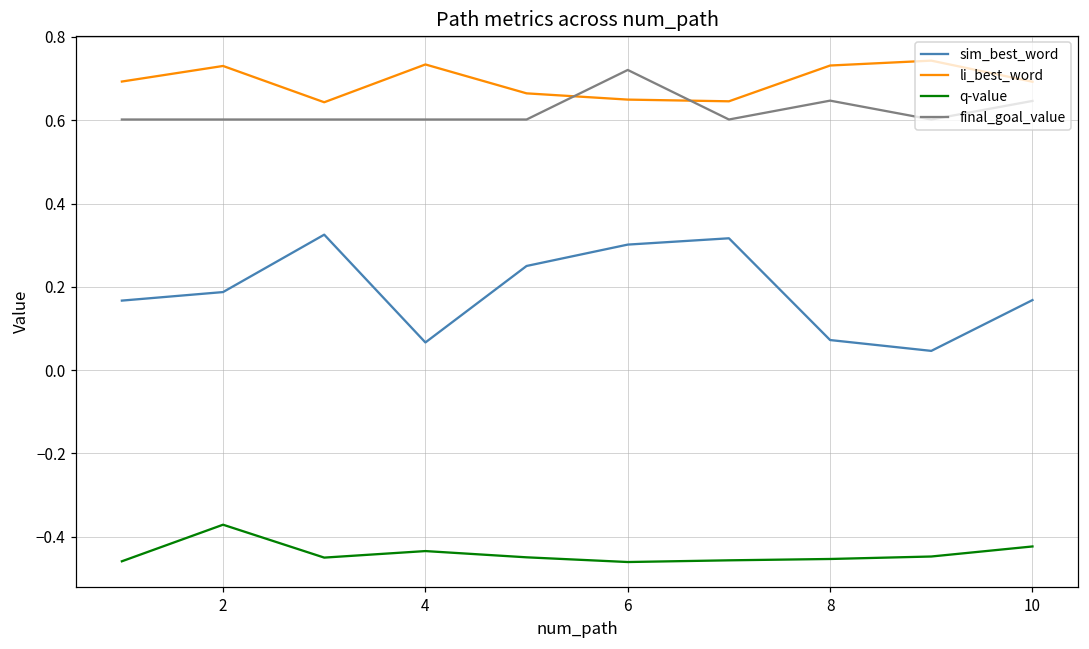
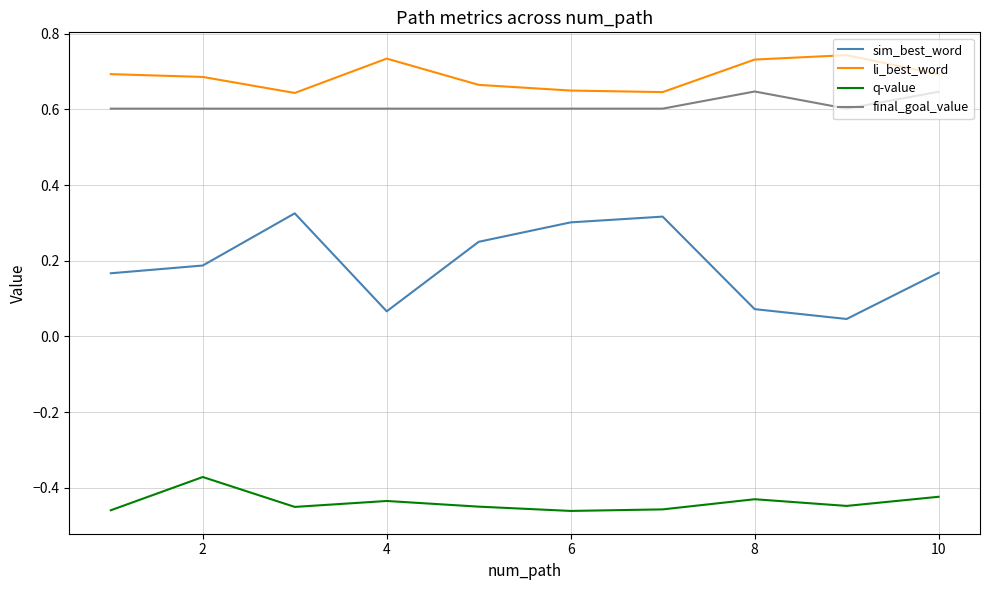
li_best_word, 2: 0.73 -> 0.69
final_goal_value, 6: 0.72 -> 0.60
q-value, 8: -0.45 -> -0.43
